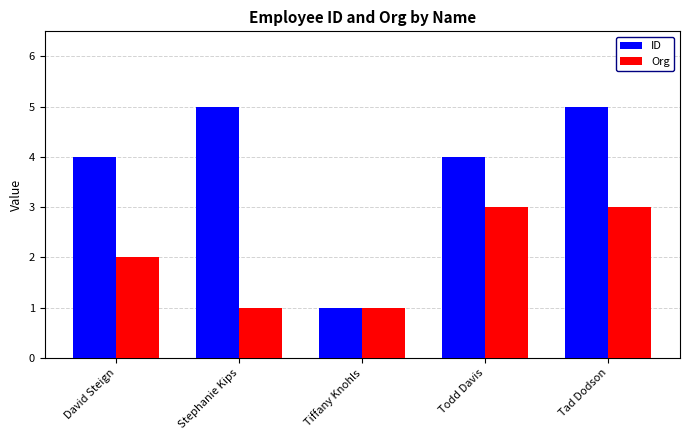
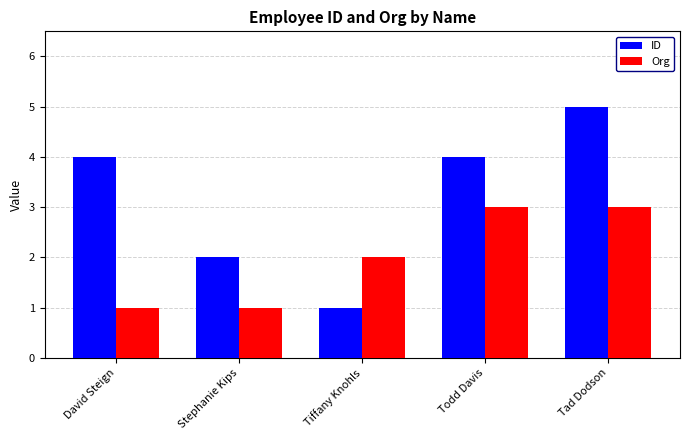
Org, David Steign: 2 -> 1
ID, Stephanie Kips: 5 -> 2
Org, Tiffany Knohls: 1 -> 2
